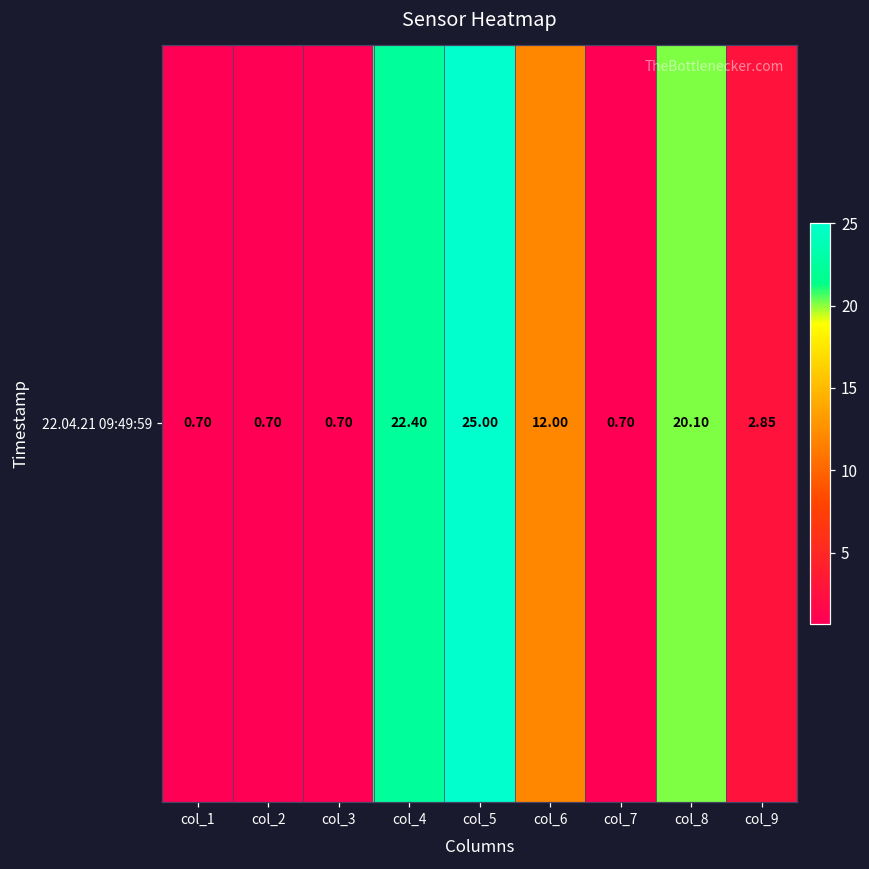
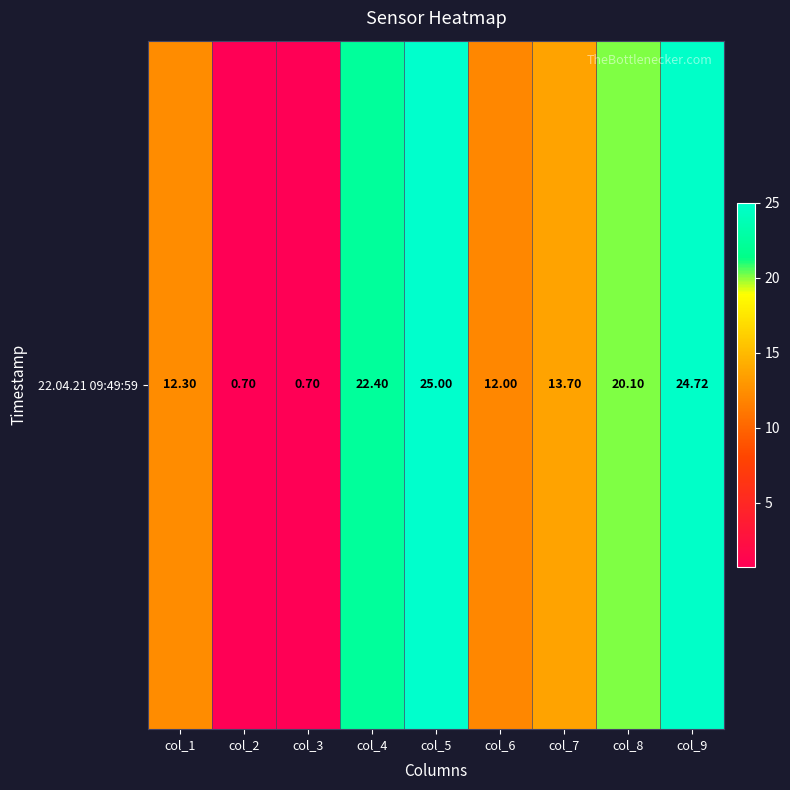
22.04.21 09:49:59, col_1: 0.70 -> 12.30
22.04.21 09:49:59, col_7: 0.70 -> 13.70
22.04.21 09:49:59, col_9: 2.85 -> 24.72
